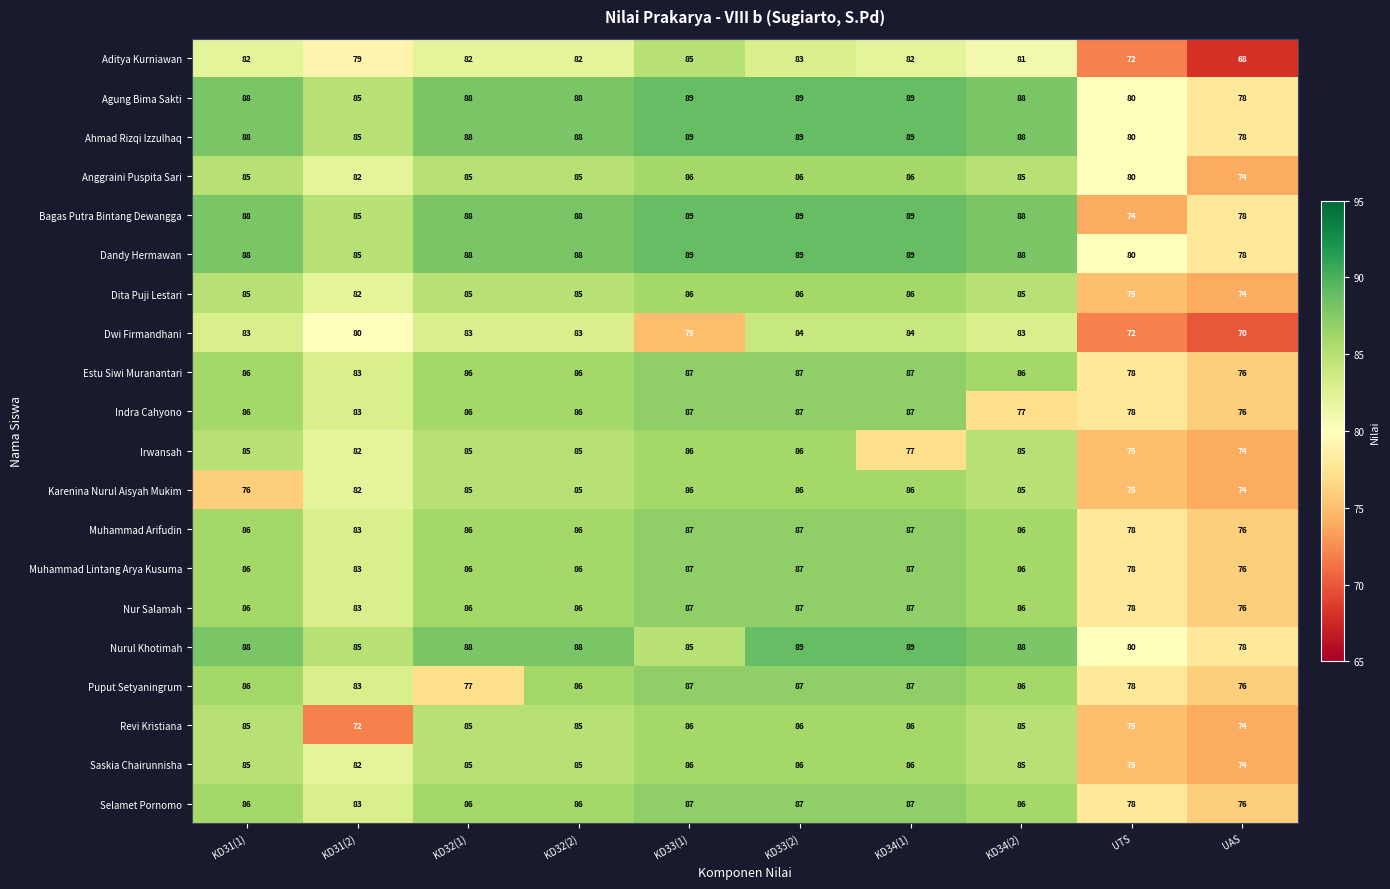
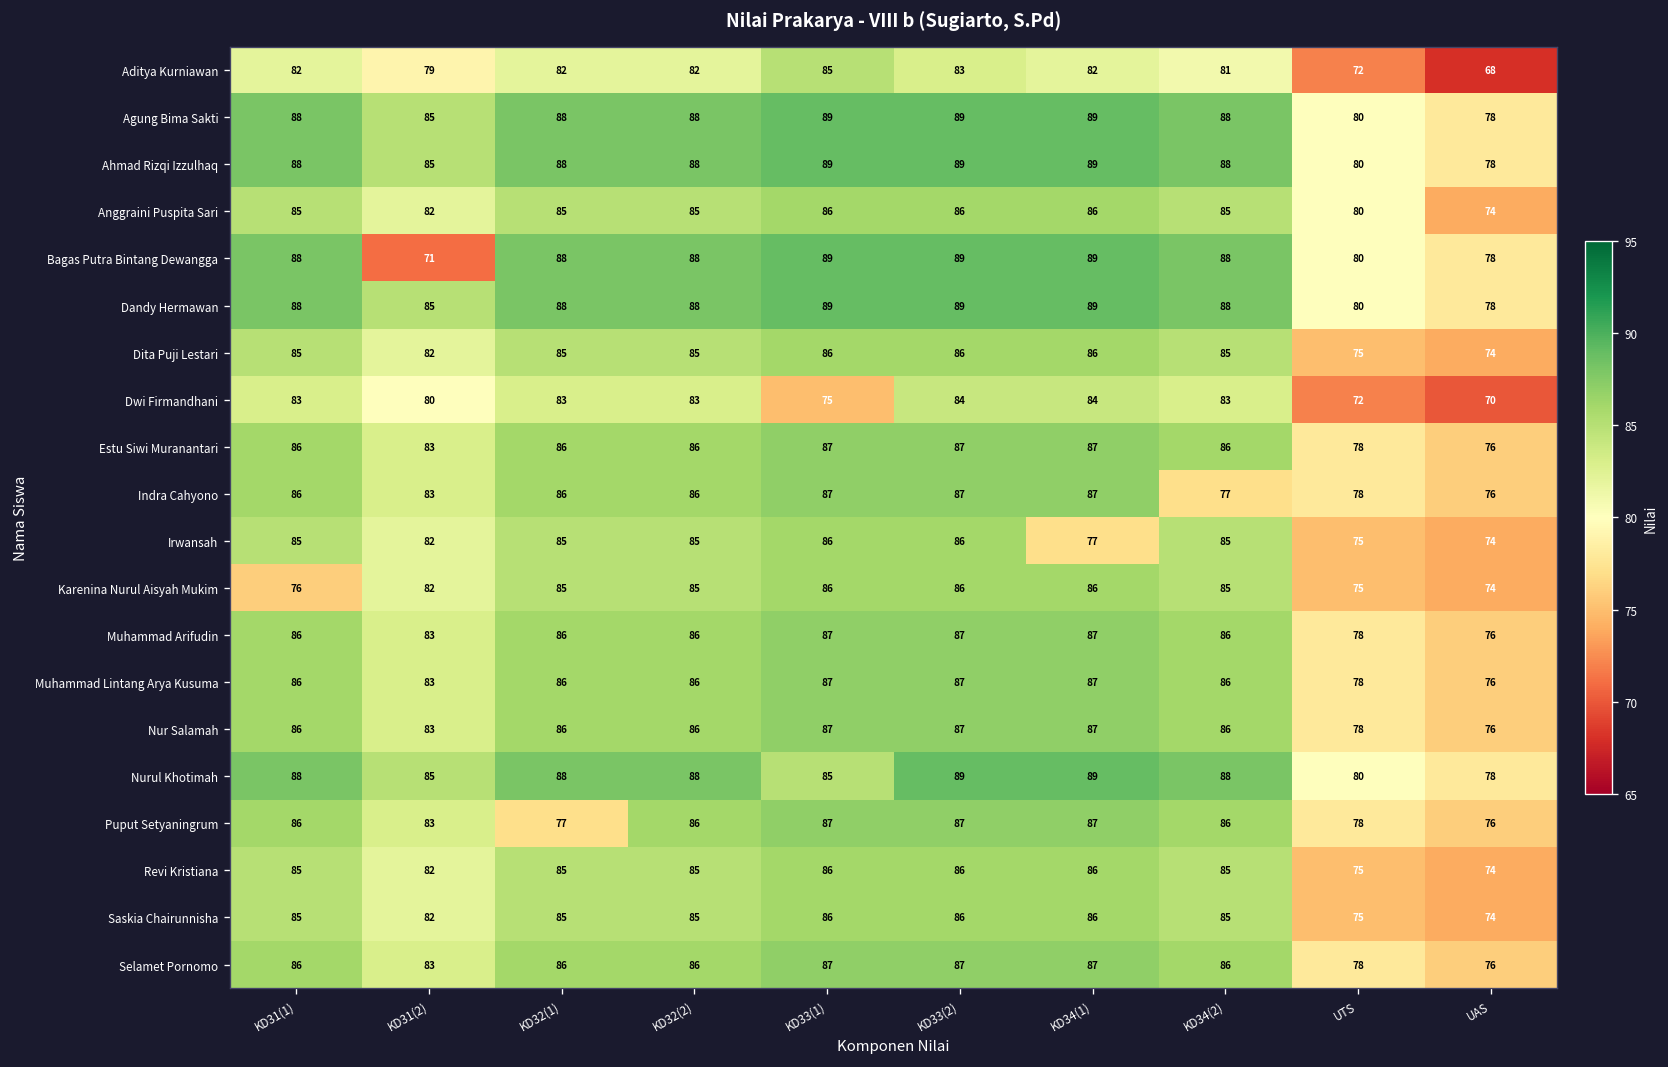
Bagas Putra Bintang Dewangga, KD31(2): 85 -> 71
Bagas Putra Bintang Dewangga, UTS: 74 -> 80
Revi Kristiana, KD31(2): 72 -> 82
